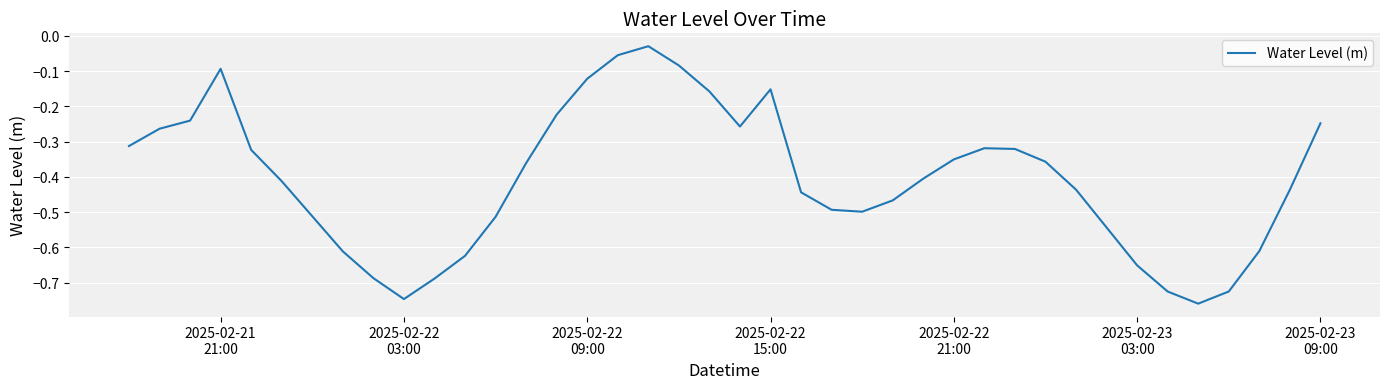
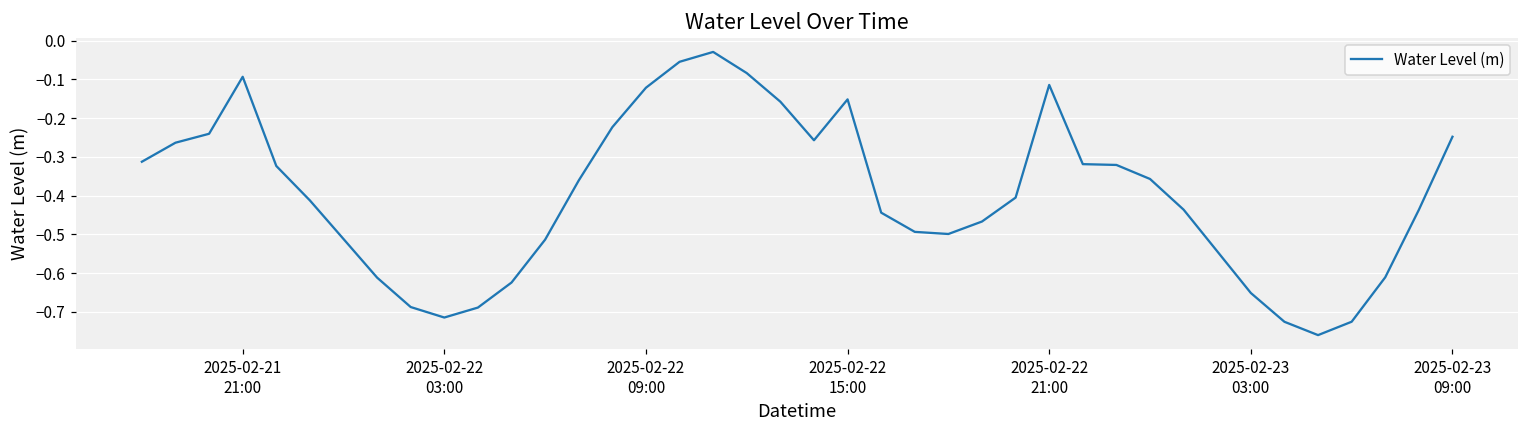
2025-02-22 03:00: -0.75 -> -0.71
2025-02-22 21:00: -0.35 -> -0.11
